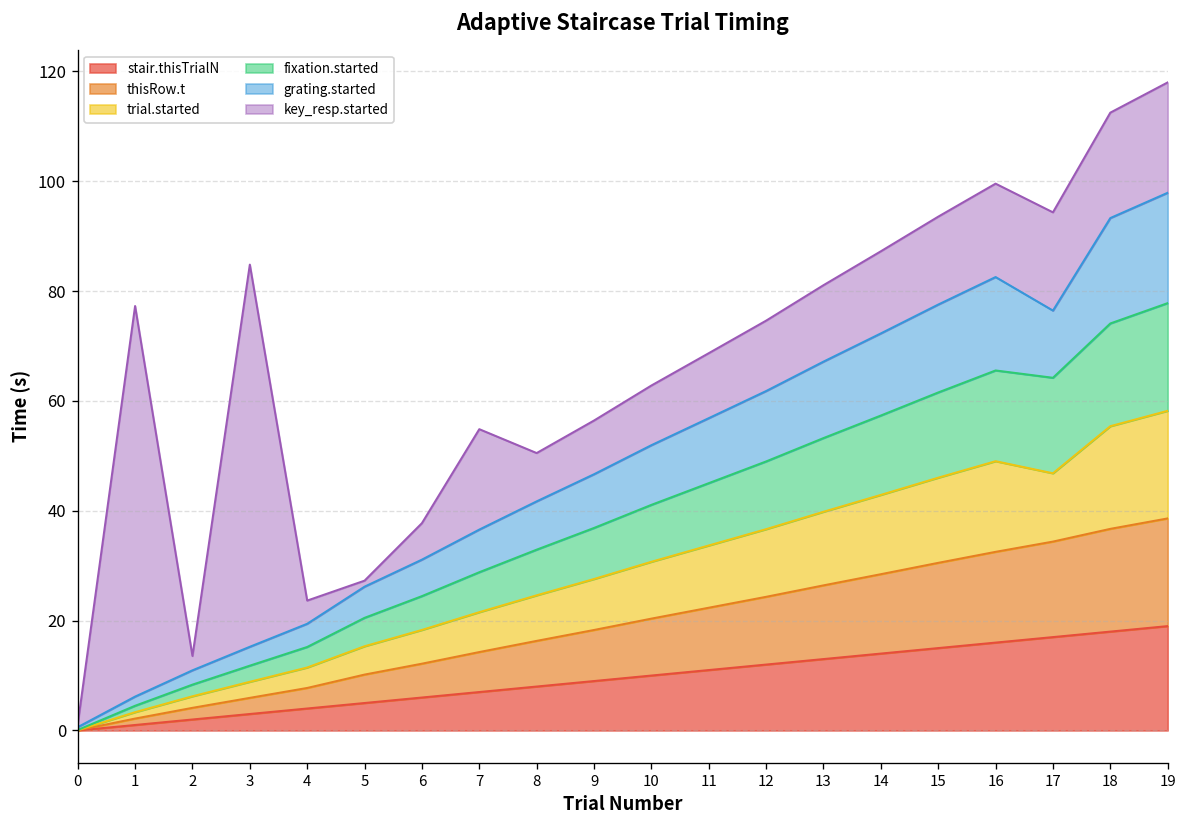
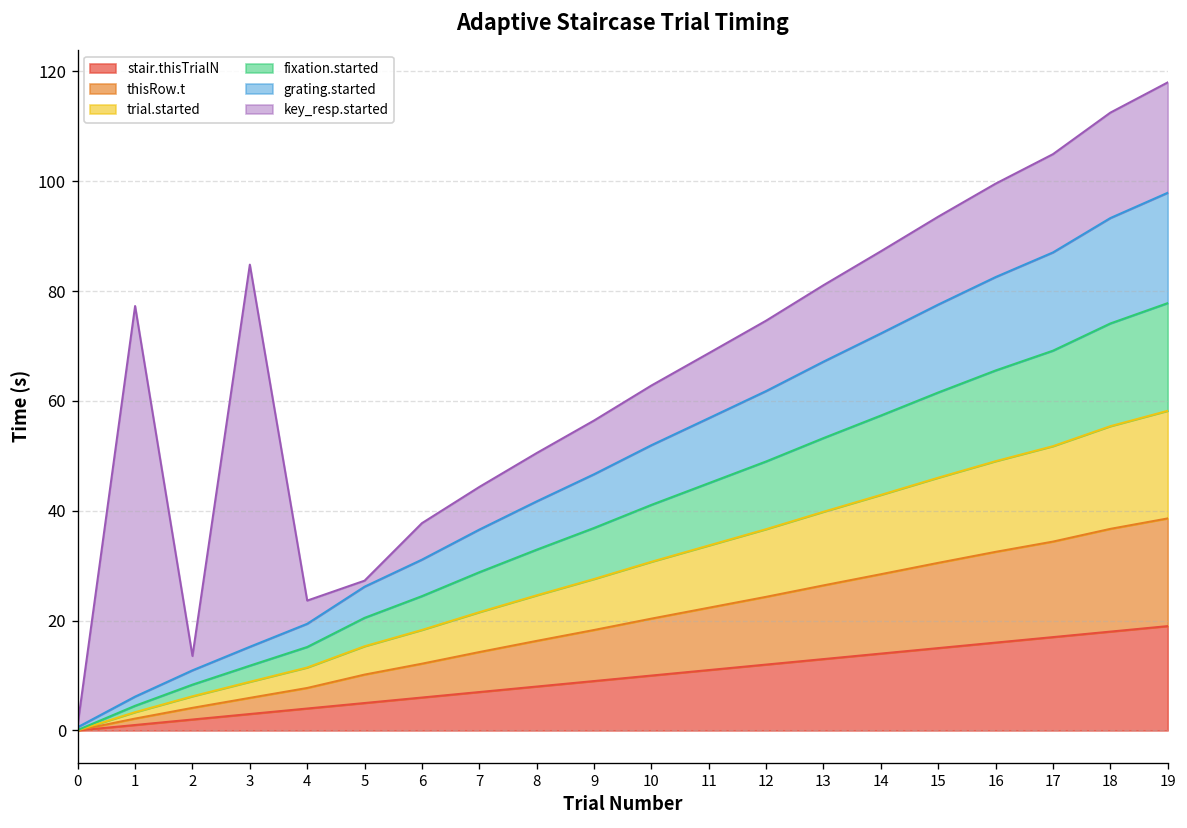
key_resp.started, 7: 18 -> 8
trial.started, 17: 12 -> 17
grating.started, 17: 12 -> 18
